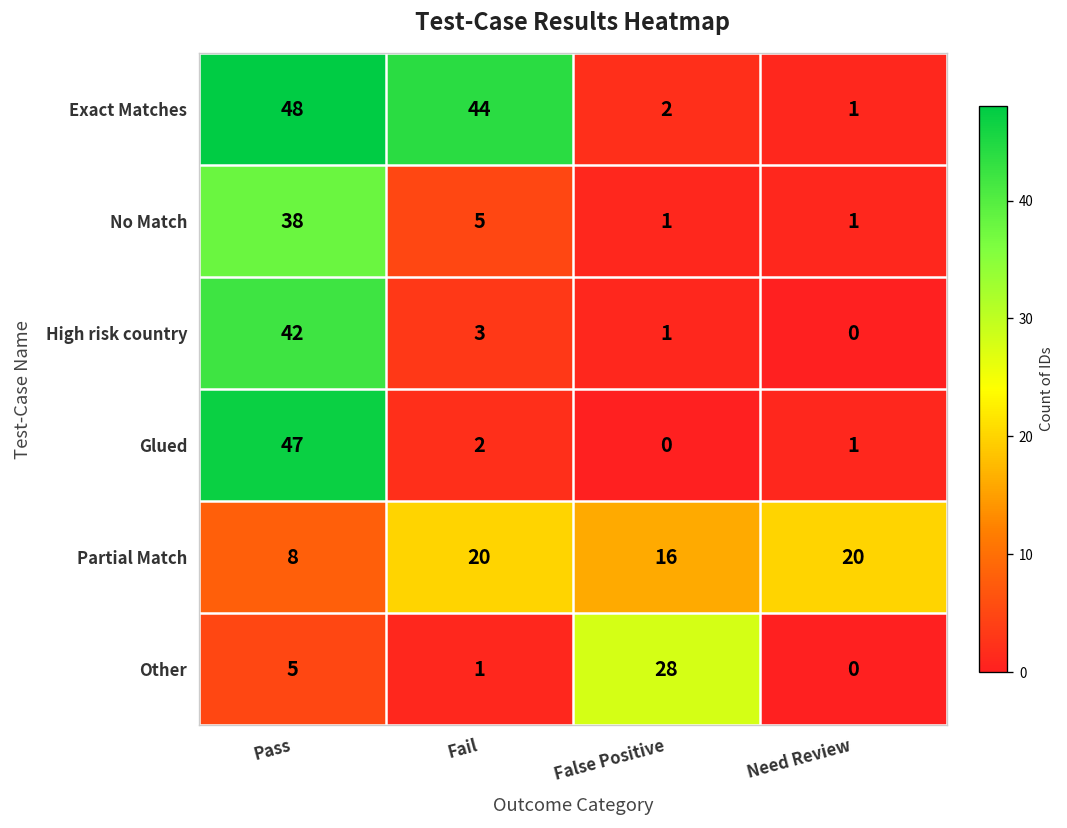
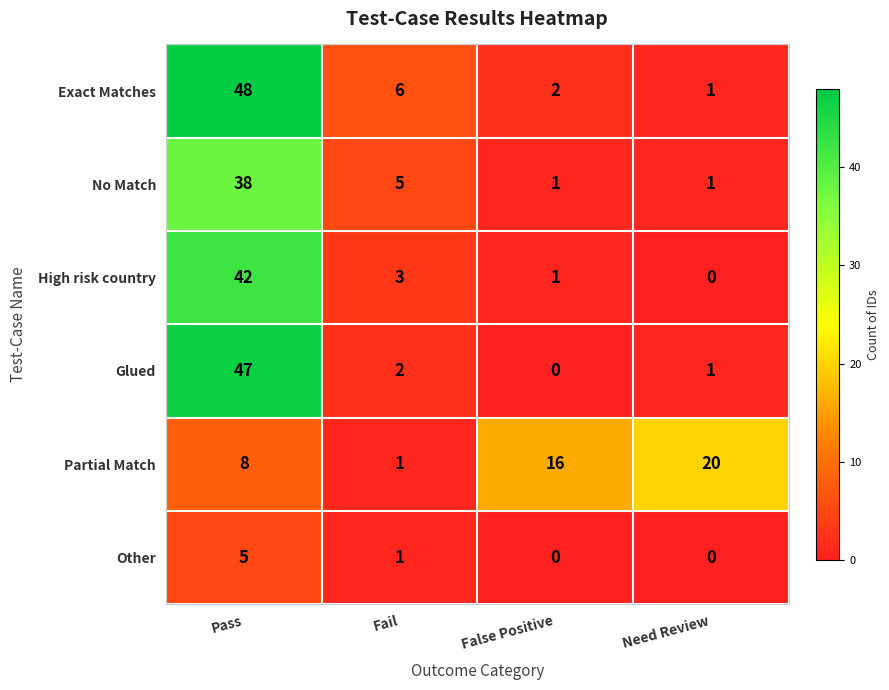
Exact Matches, Fail: 44 -> 6
Partial Match, Fail: 20 -> 1
Other, False Positive: 28 -> 0
